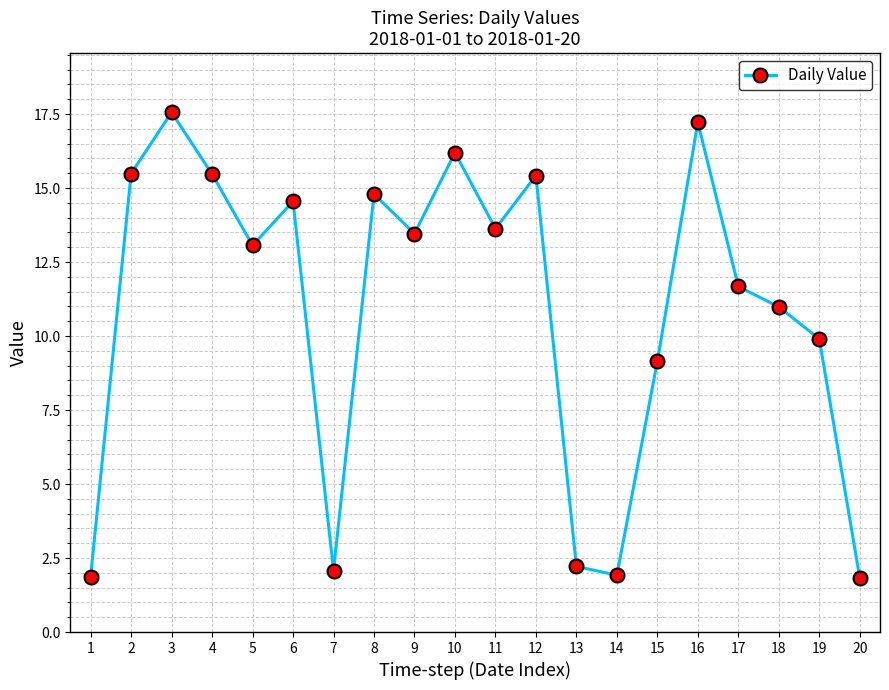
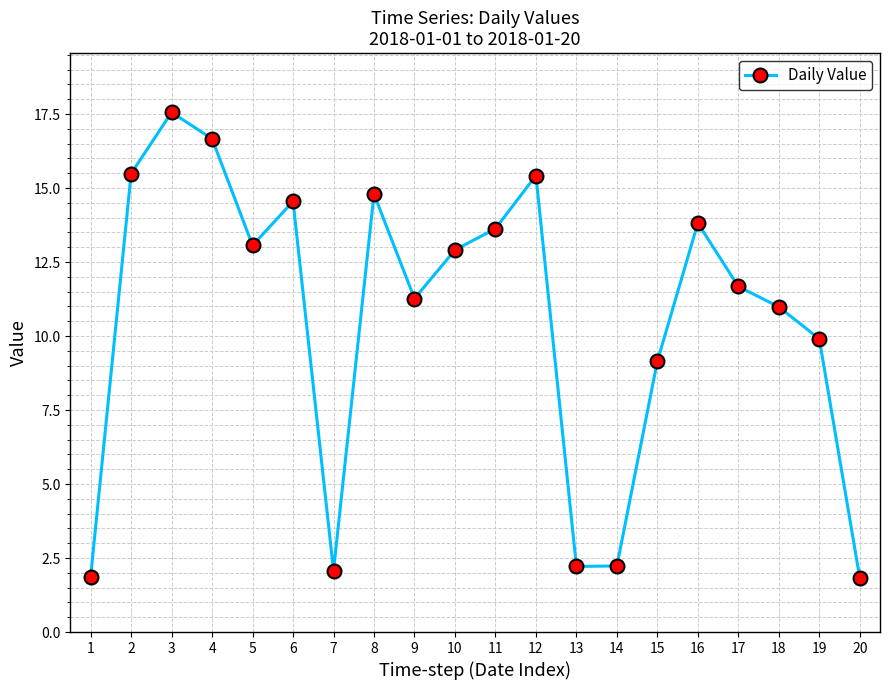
4: 15.5 -> 16.7
9: 13.5 -> 11.3
10: 16.2 -> 12.9
14: 1.9 -> 2.2
16: 17.2 -> 13.8
